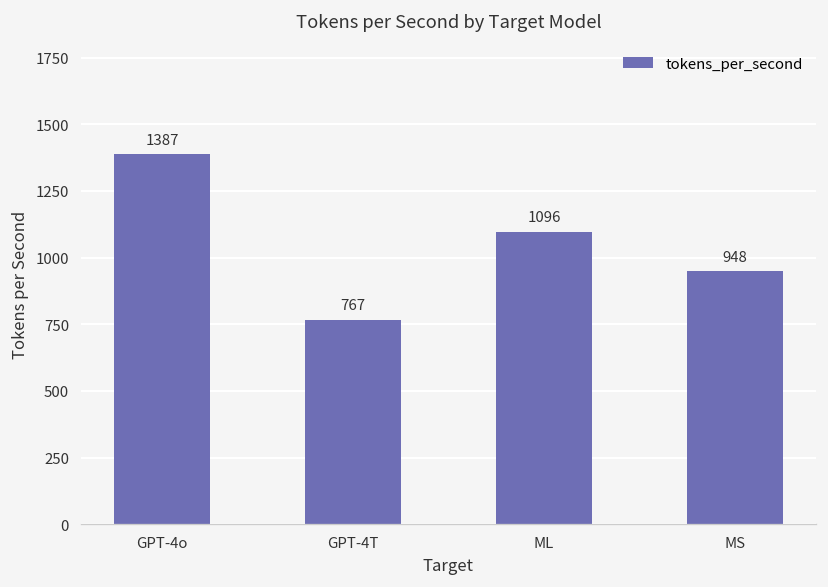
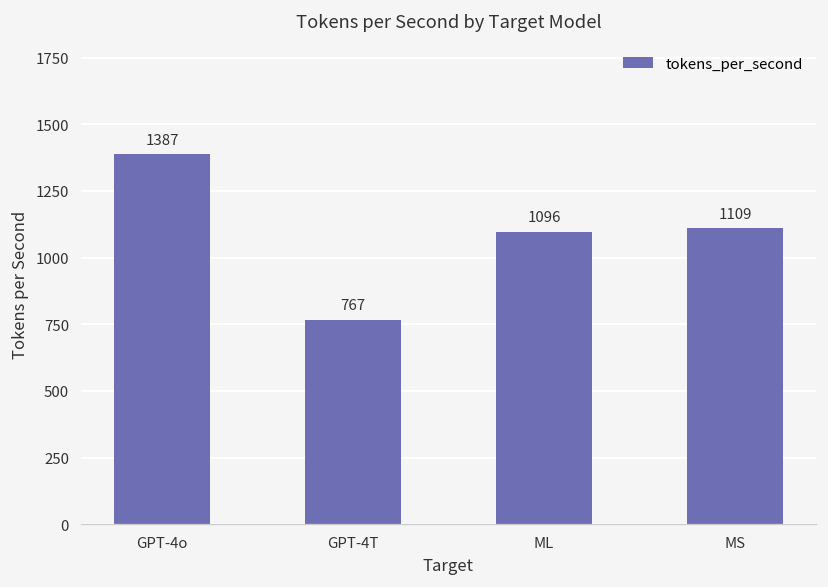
MS: 948 -> 1109
